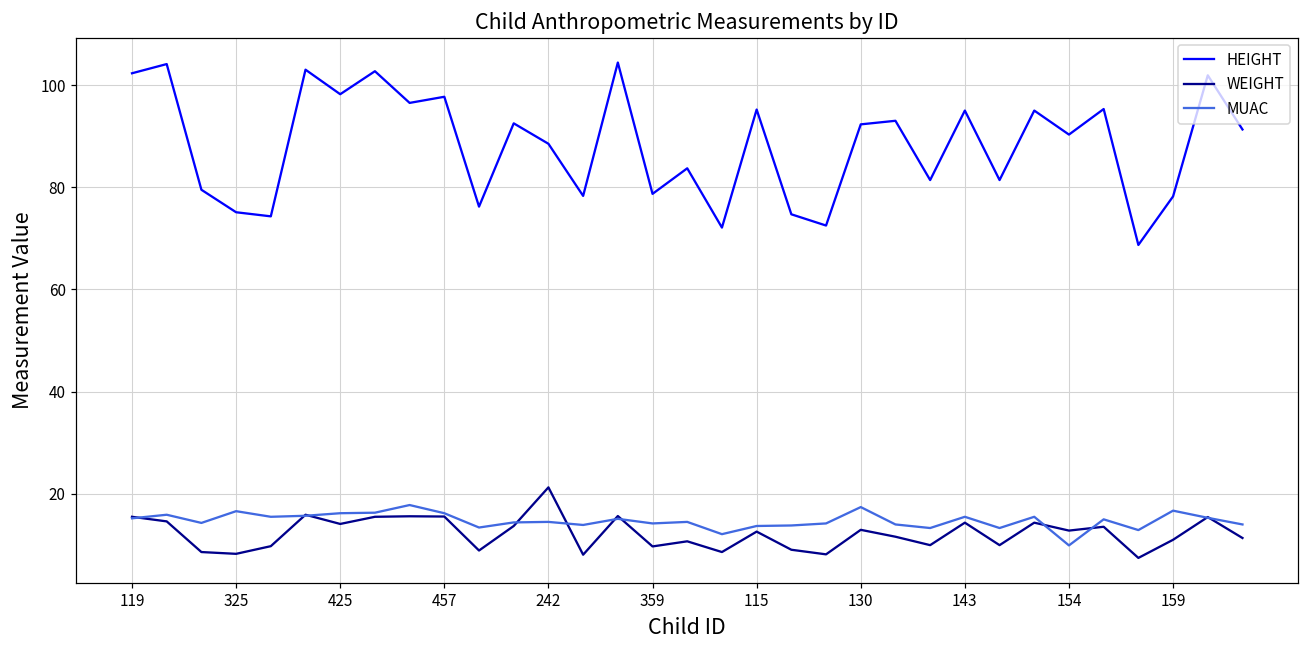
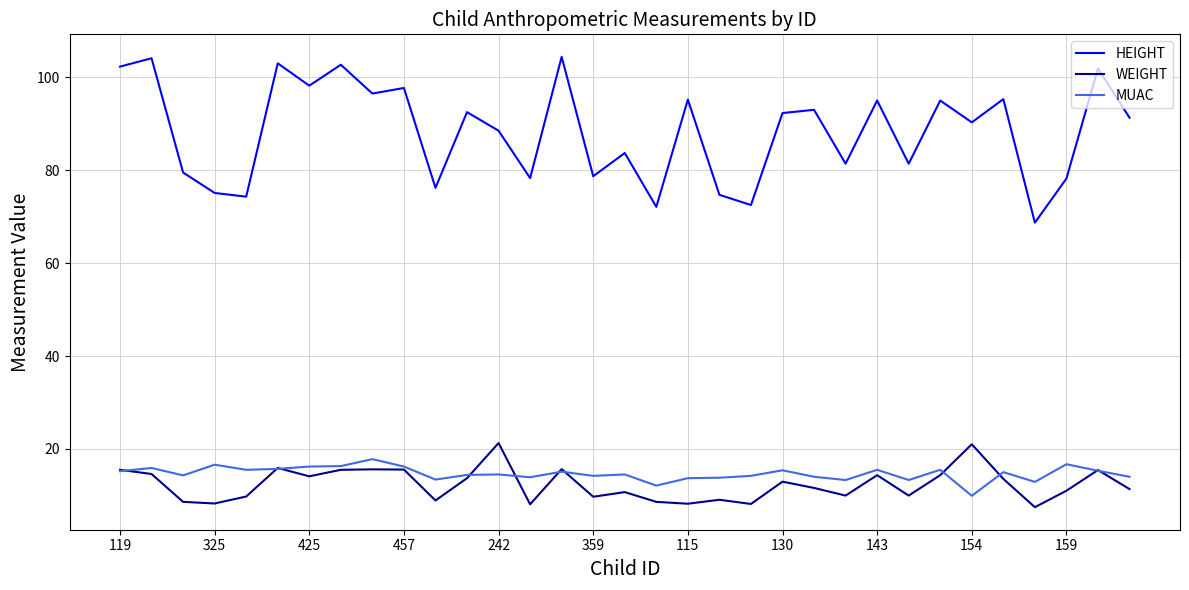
WEIGHT, 115: 13 -> 8
MUAC, 130: 17 -> 15
WEIGHT, 154: 13 -> 21
